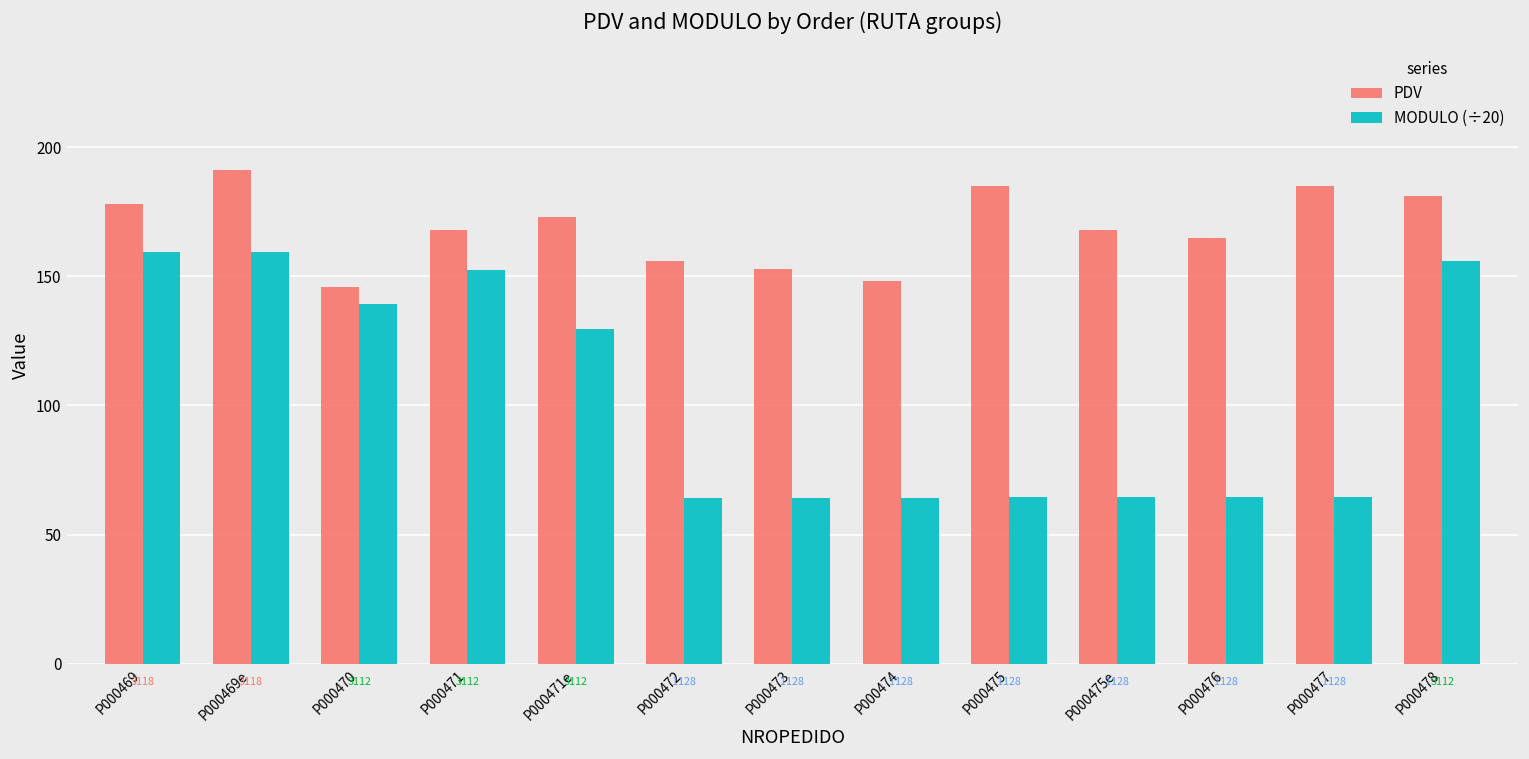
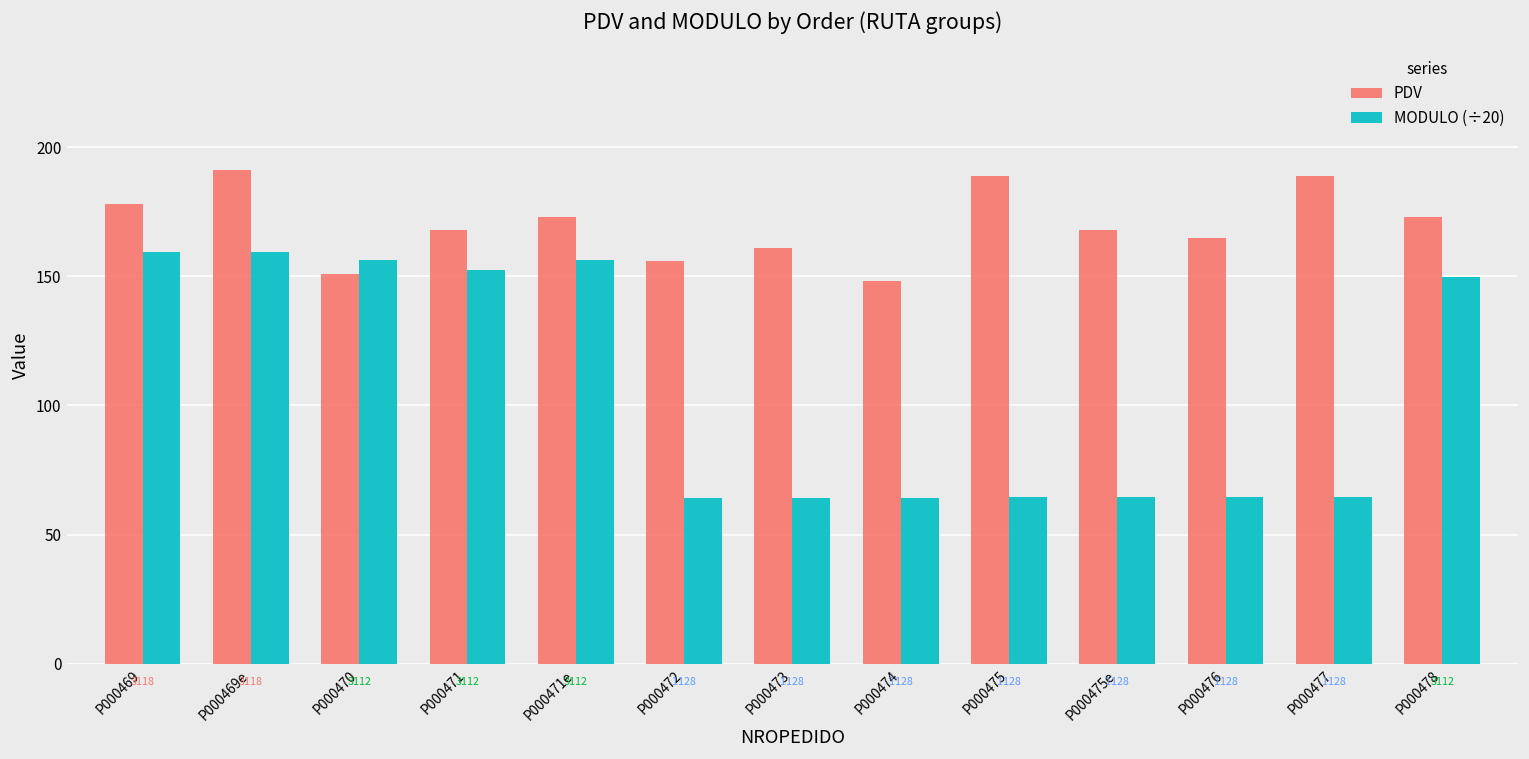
PDV, P000470: 146 -> 151
MODULO (÷20), P000470: 139 -> 156
MODULO (÷20), P000471e: 129 -> 156
PDV, P000473: 153 -> 161
PDV, P000475: 185 -> 189
PDV, P000477: 185 -> 189
PDV, P000478: 181 -> 173
MODULO (÷20), P000478: 156 -> 150
